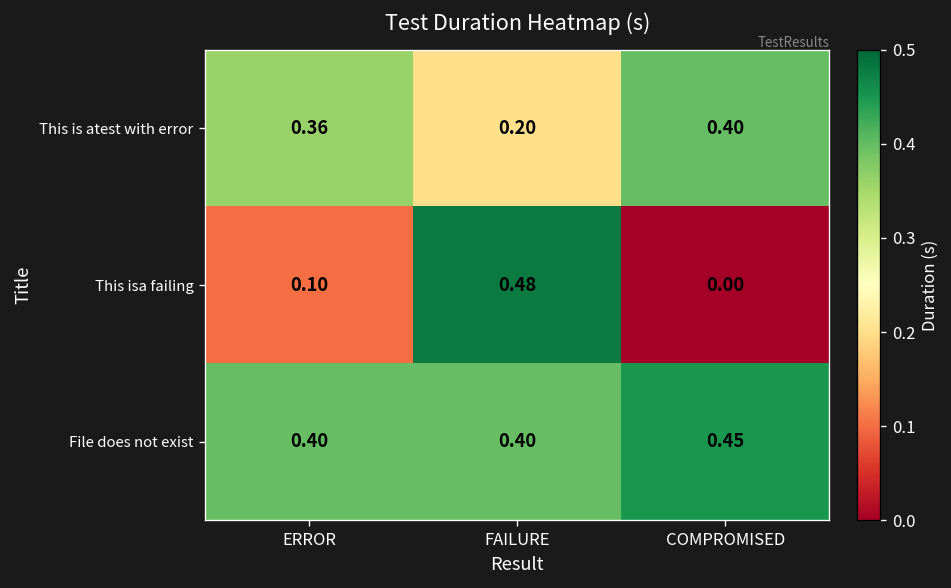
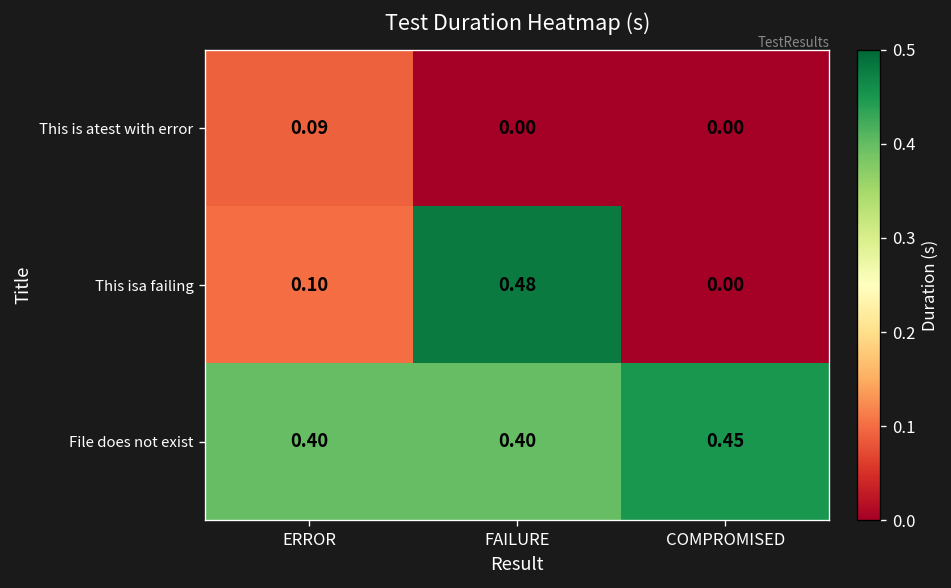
This is atest with error, ERROR: 0.36 -> 0.09
This is atest with error, FAILURE: 0.20 -> 0.00
This is atest with error, COMPROMISED: 0.40 -> 0.00
